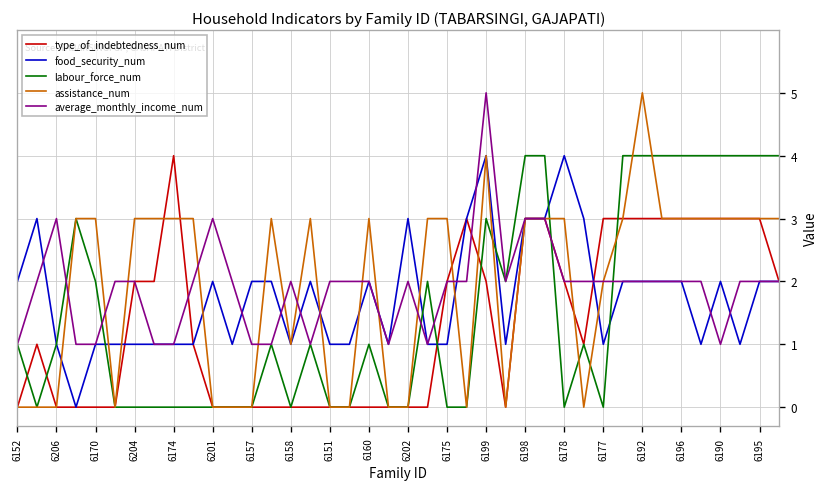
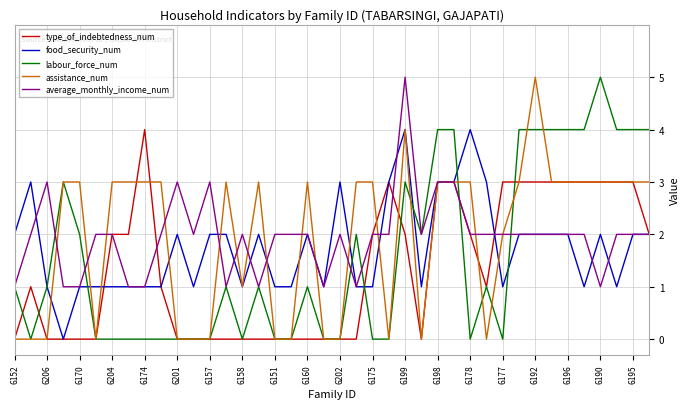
average_monthly_income_num, 6157: 1 -> 3
labour_force_num, 6190: 4 -> 5
